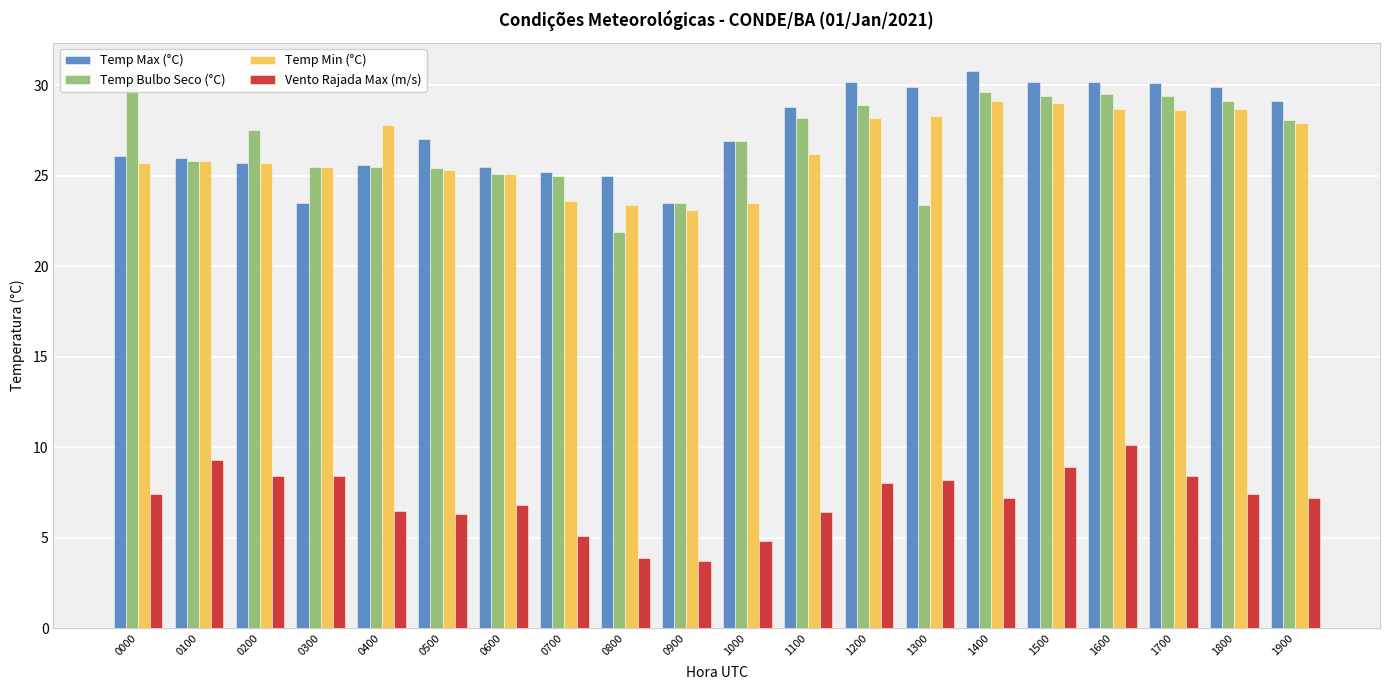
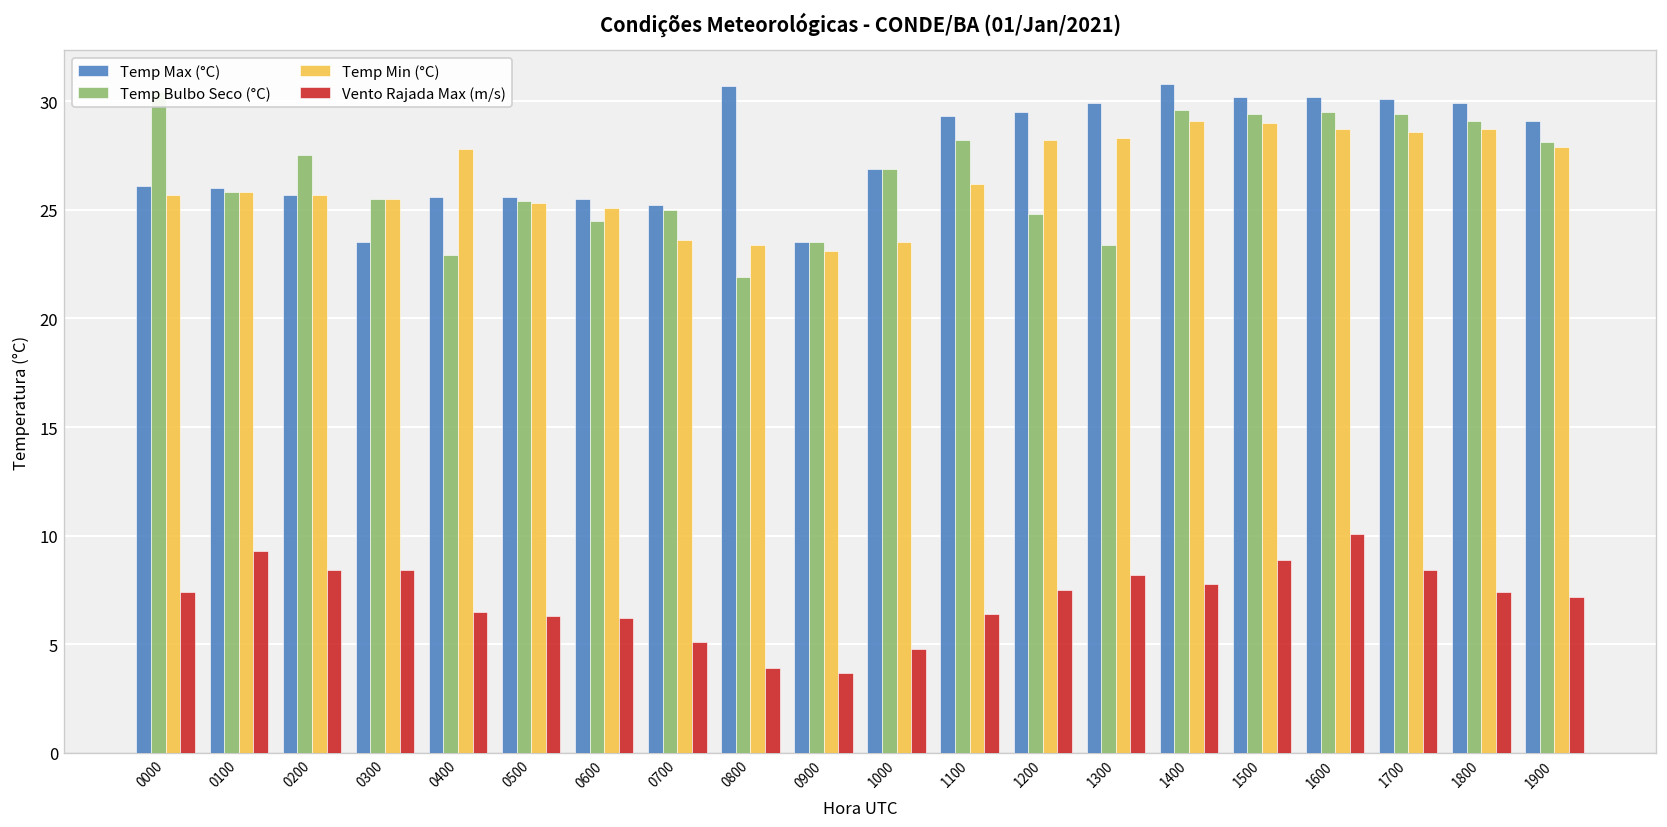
Temp Bulbo Seco (°C), 0400: 25.5 -> 22.9
Temp Max (°C), 0500: 27.0 -> 25.6
Temp Bulbo Seco (°C), 0600: 25.1 -> 24.5
Vento Rajada Max (m/s), 0600: 6.8 -> 6.2
Temp Max (°C), 0800: 25.0 -> 30.7
Temp Max (°C), 1100: 28.8 -> 29.3
Temp Max (°C), 1200: 30.2 -> 29.5
Temp Bulbo Seco (°C), 1200: 28.9 -> 24.8
Vento Rajada Max (m/s), 1200: 8.0 -> 7.5
Vento Rajada Max (m/s), 1400: 7.2 -> 7.8
